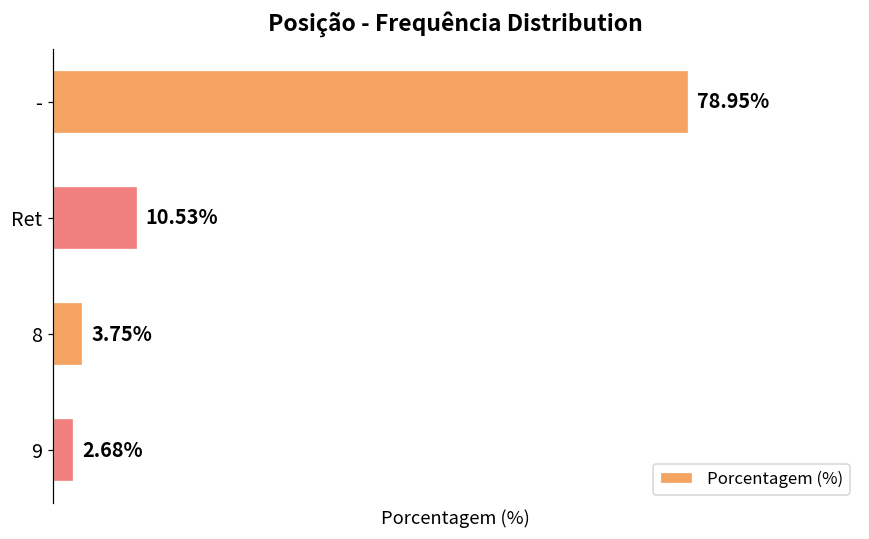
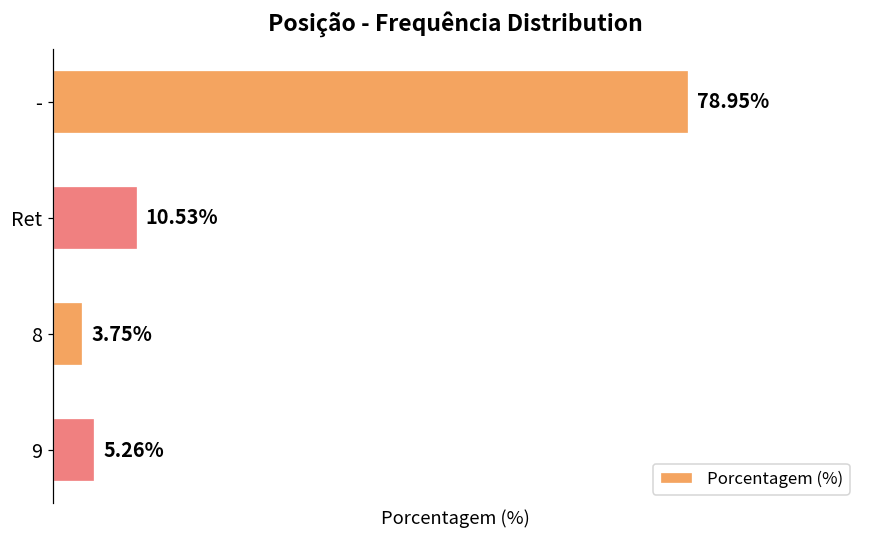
9: 2.68% -> 5.26%
